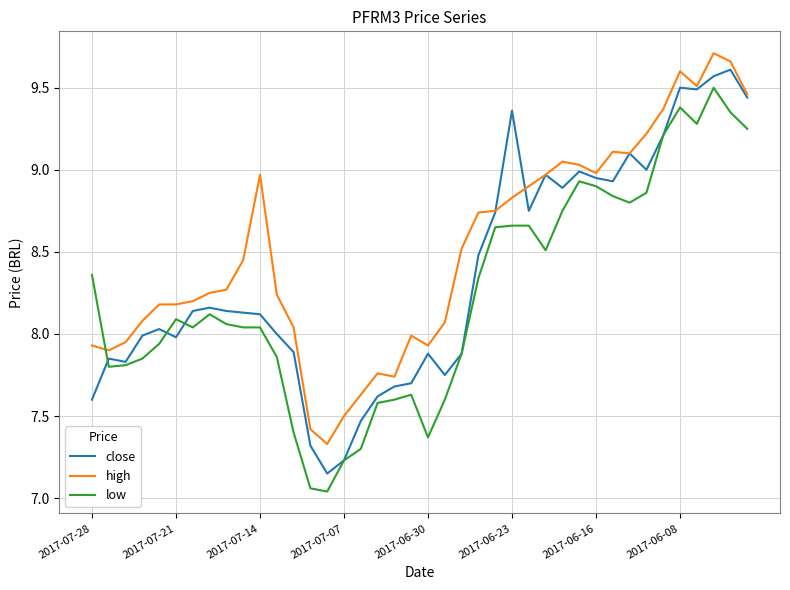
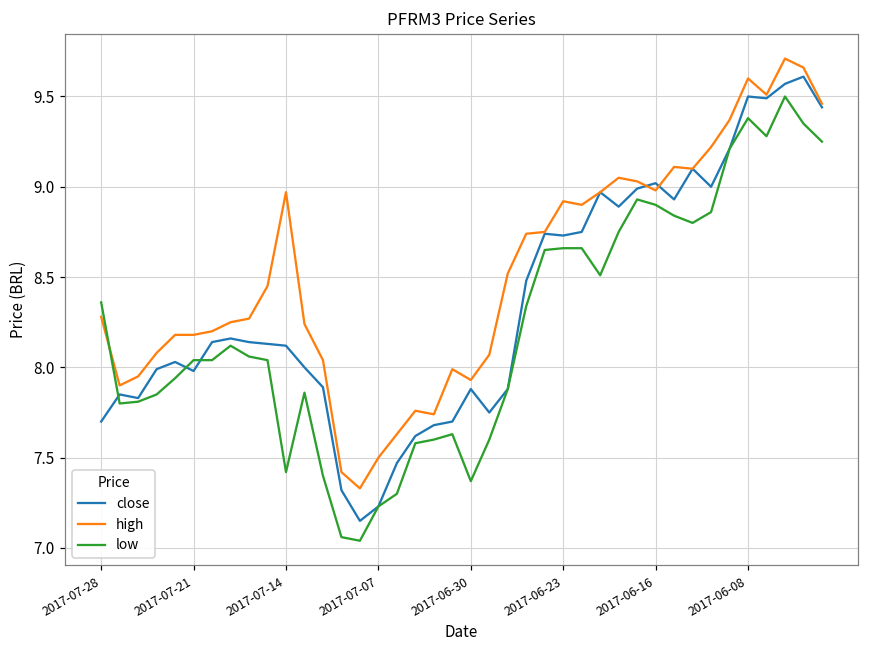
close, 2017-07-28: 7.6 -> 7.7
high, 2017-07-28: 7.93 -> 8.28
low, 2017-07-21: 8.09 -> 8.04
low, 2017-07-14: 8.04 -> 7.42
close, 2017-06-23: 9.36 -> 8.73
high, 2017-06-23: 8.83 -> 8.92
close, 2017-06-16: 8.95 -> 9.02
